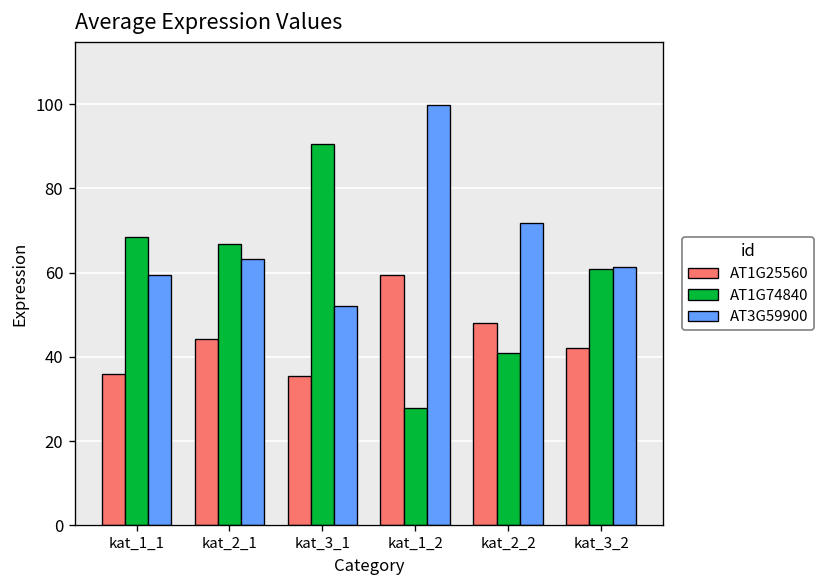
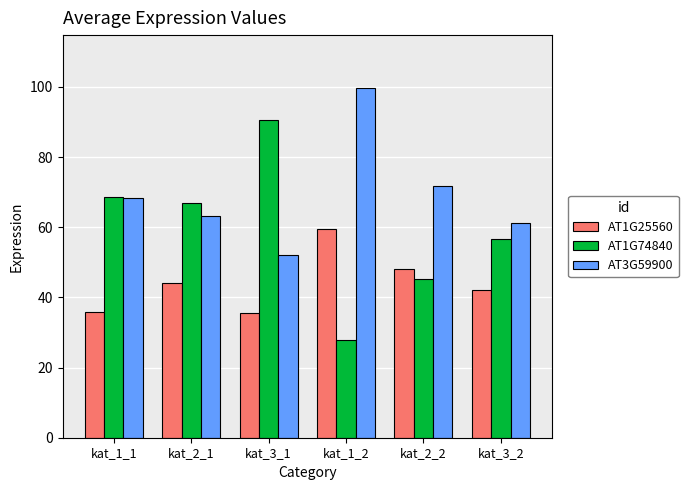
AT3G59900, kat_1_1: 59 -> 68
AT1G74840, kat_2_2: 41 -> 45
AT1G74840, kat_3_2: 61 -> 57
